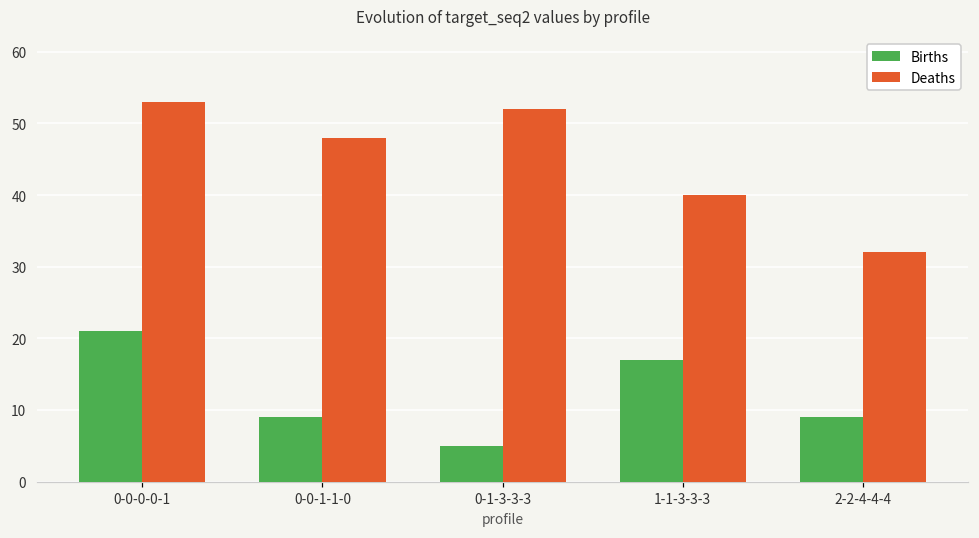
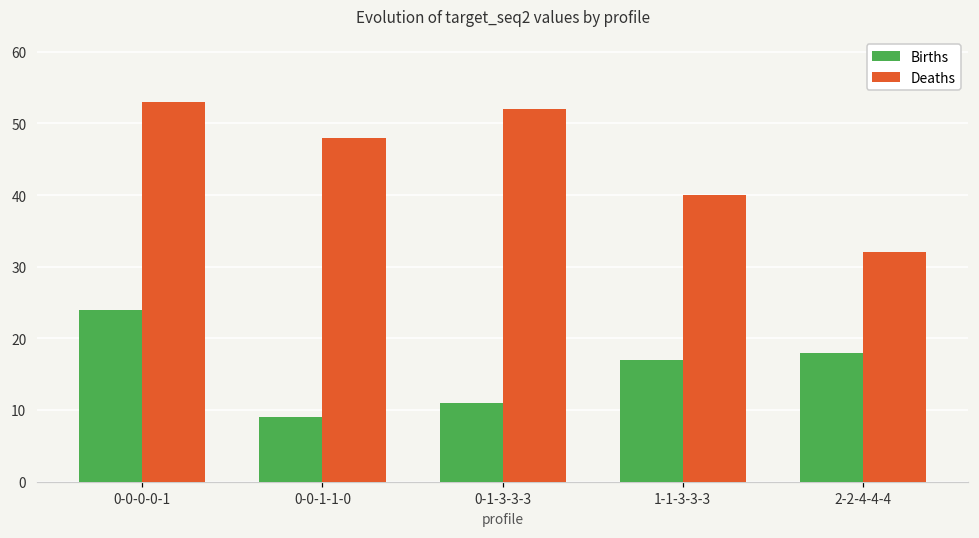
Births, 0-0-0-0-1: 21 -> 24
Births, 0-1-3-3-3: 5 -> 11
Births, 2-2-4-4-4: 9 -> 18
